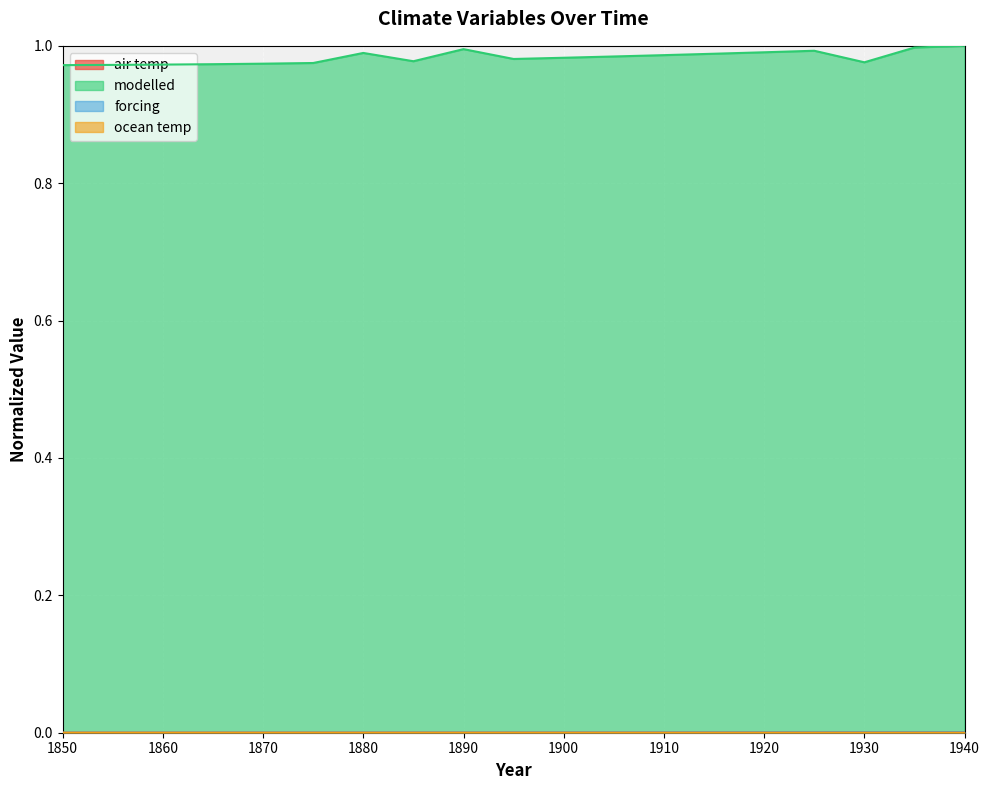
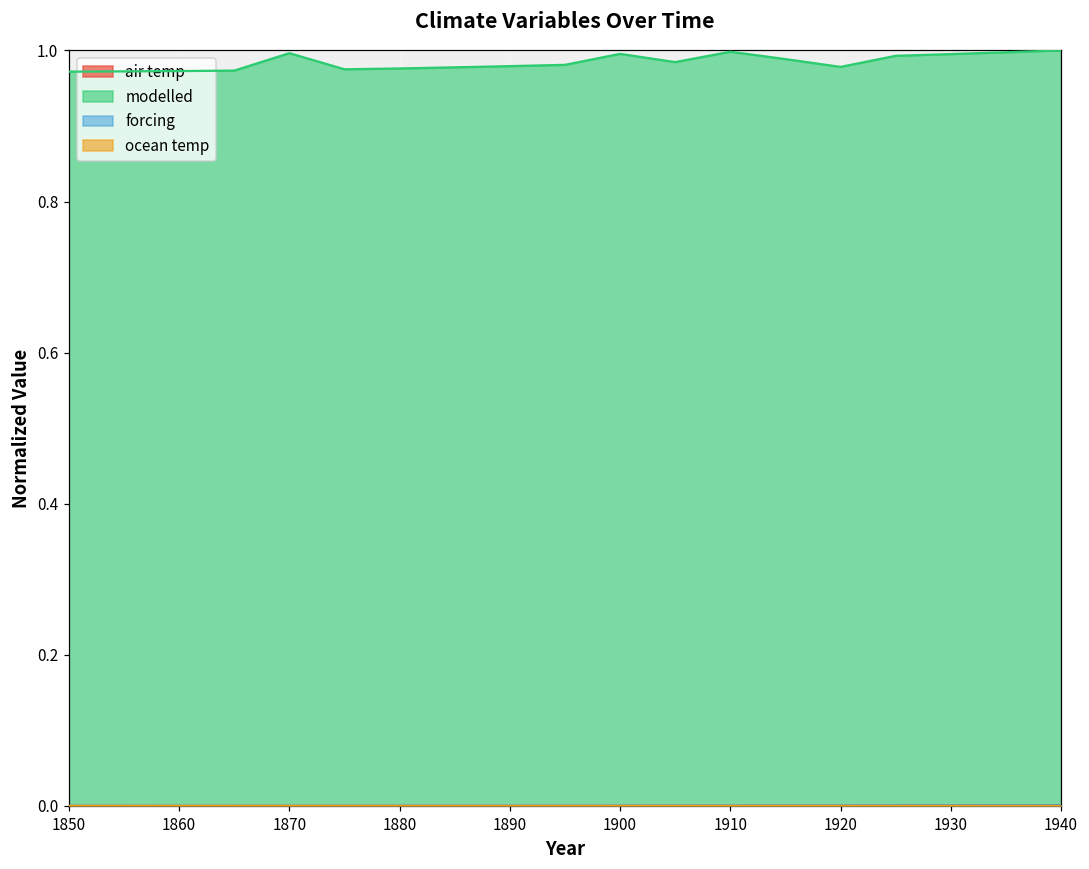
modelled, 1870: 0.97 -> 1.00
modelled, 1880: 0.99 -> 0.98
modelled, 1890: 1.00 -> 0.98
modelled, 1900: 0.98 -> 1.00
modelled, 1910: 0.99 -> 1.00
modelled, 1920: 0.99 -> 0.98
modelled, 1930: 0.98 -> 1.00
